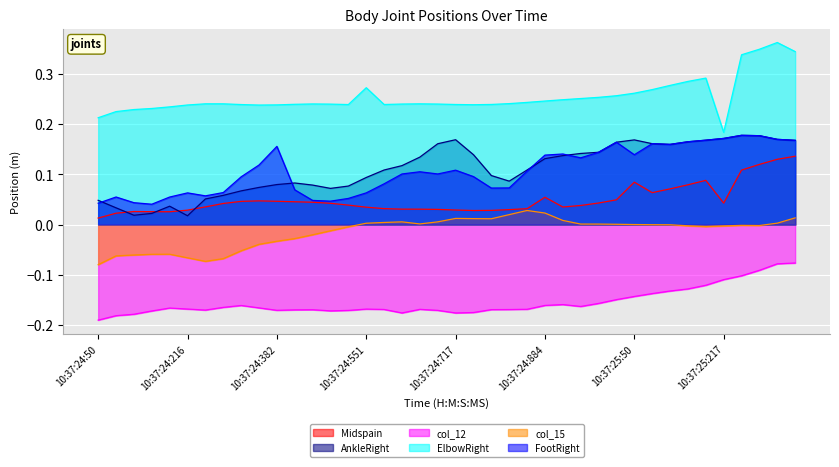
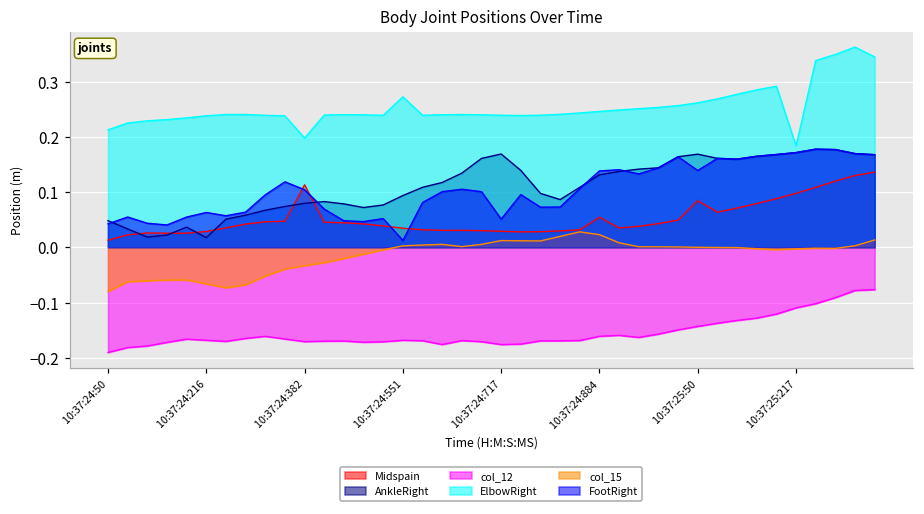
Midspain, 10:37:24:382: 0.05 -> 0.11
ElbowRight, 10:37:24:382: 0.24 -> 0.20
FootRight, 10:37:24:382: 0.16 -> 0.10
FootRight, 10:37:24:551: 0.06 -> 0.01
FootRight, 10:37:24:717: 0.11 -> 0.05
Midspain, 10:37:25:217: 0.04 -> 0.10
